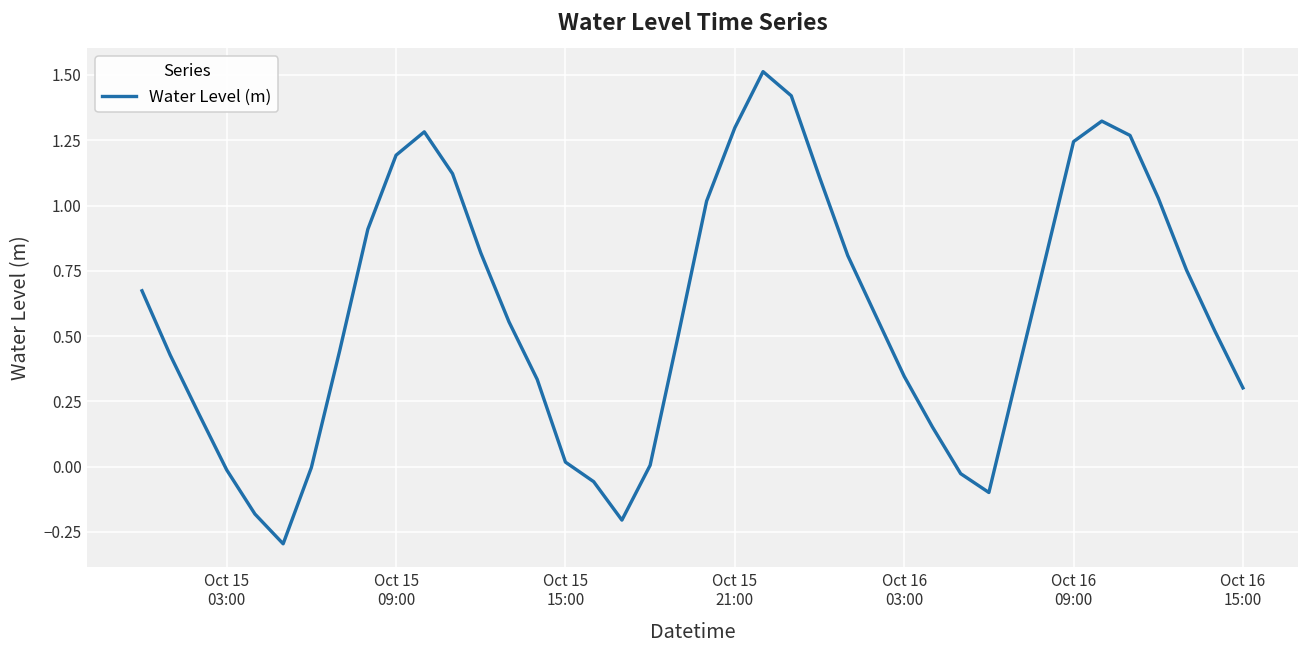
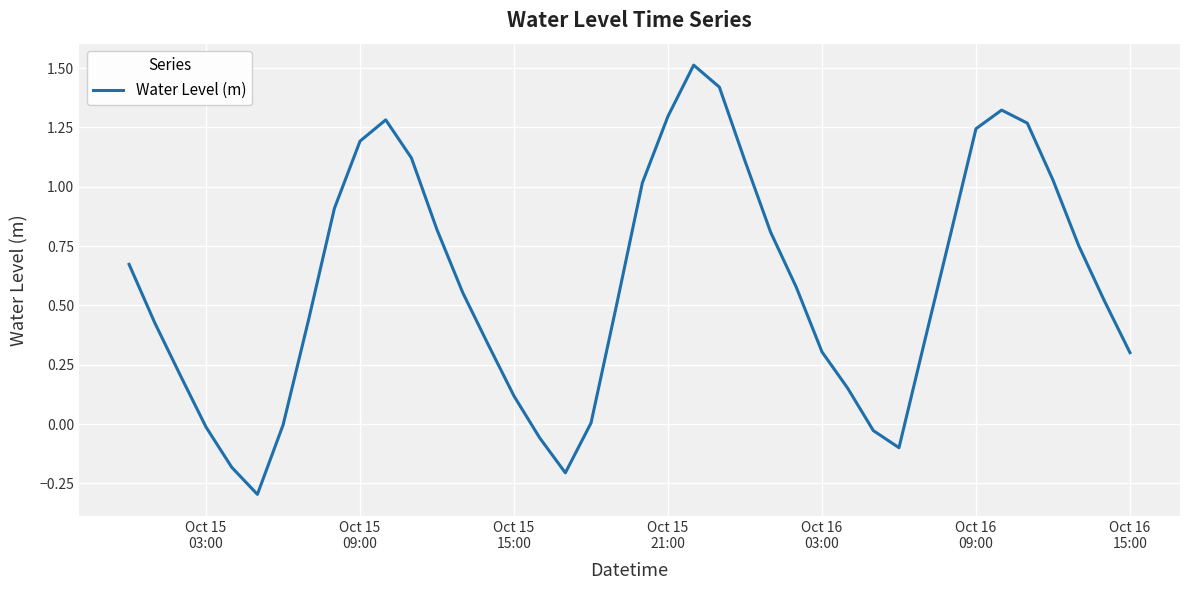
Oct 15 15:00: 0.02 -> 0.12
Oct 16 03:00: 0.35 -> 0.30
